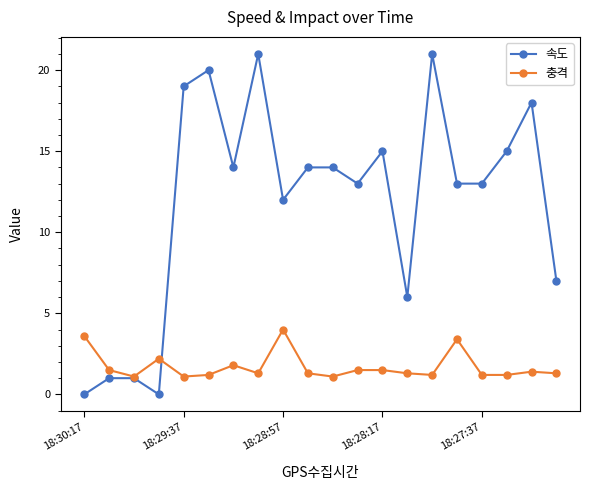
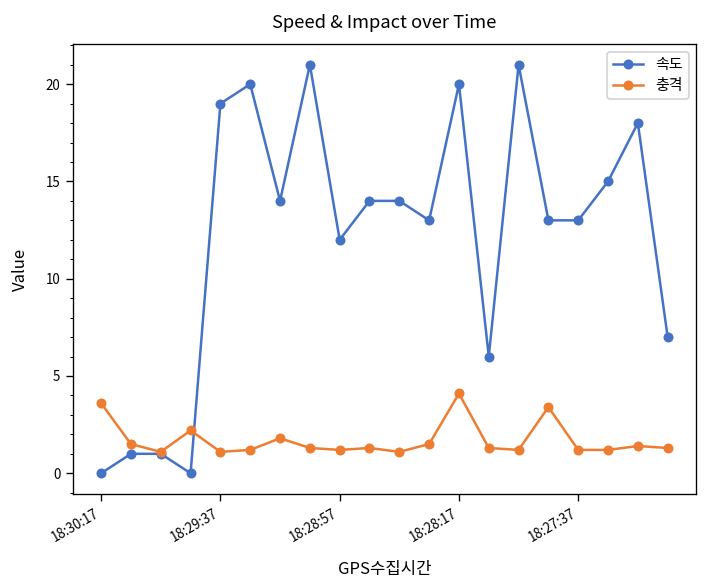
충격, 18:28:57: 4.0 -> 1.2
속도, 18:28:17: 15 -> 20
충격, 18:28:17: 1.5 -> 4.1
